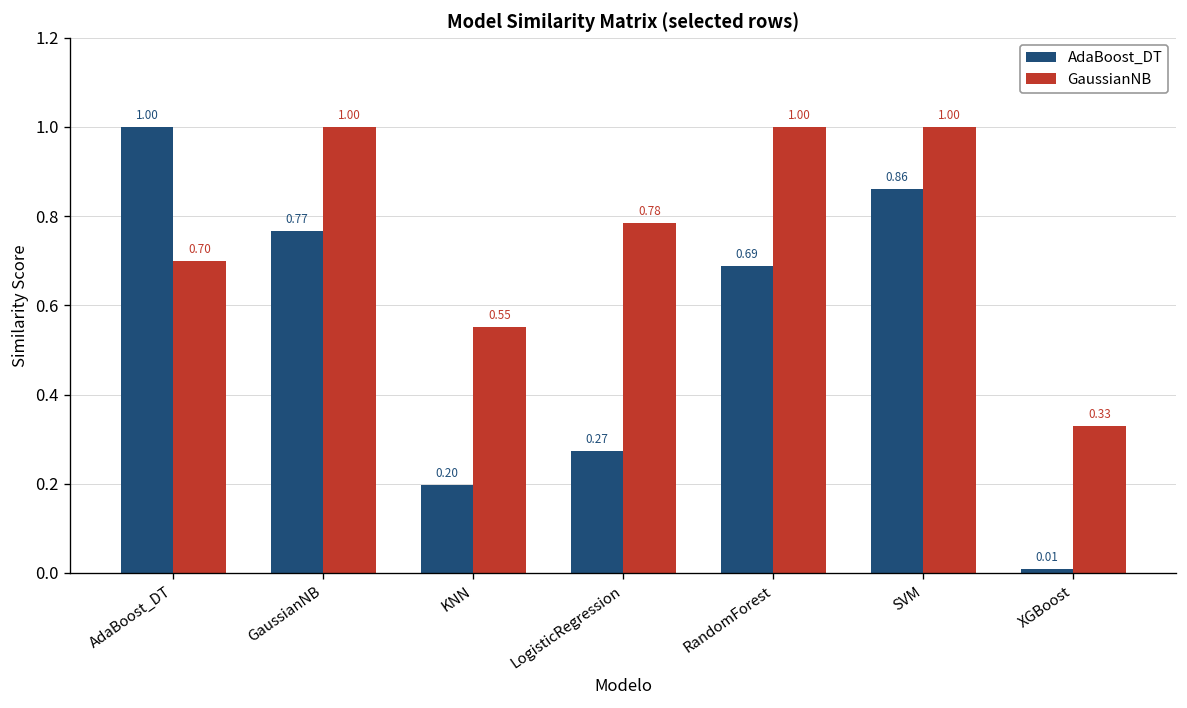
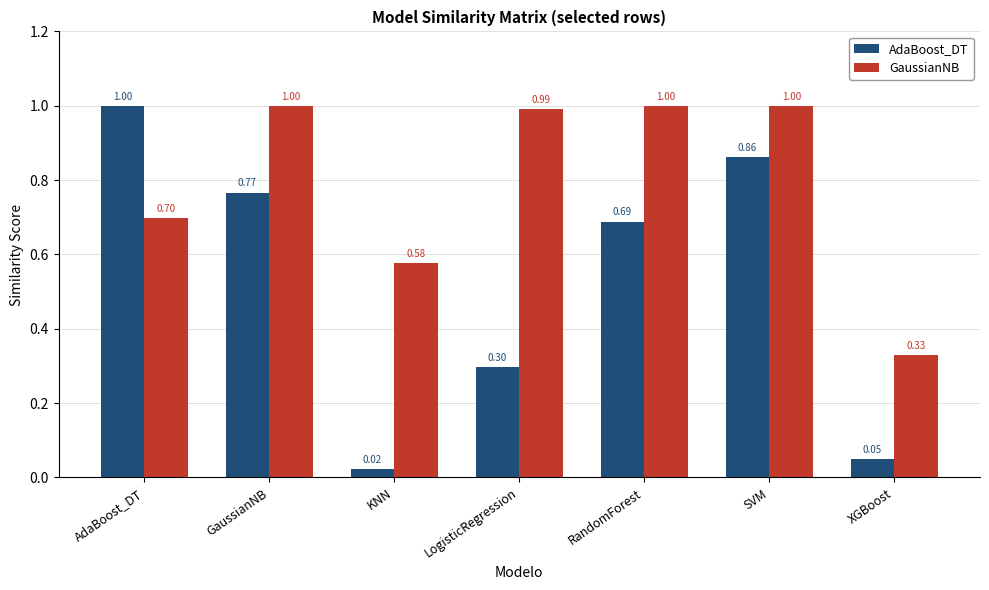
AdaBoost_DT, KNN: 0.20 -> 0.02
GaussianNB, KNN: 0.55 -> 0.58
AdaBoost_DT, LogisticRegression: 0.27 -> 0.30
GaussianNB, LogisticRegression: 0.78 -> 0.99
AdaBoost_DT, XGBoost: 0.01 -> 0.05
